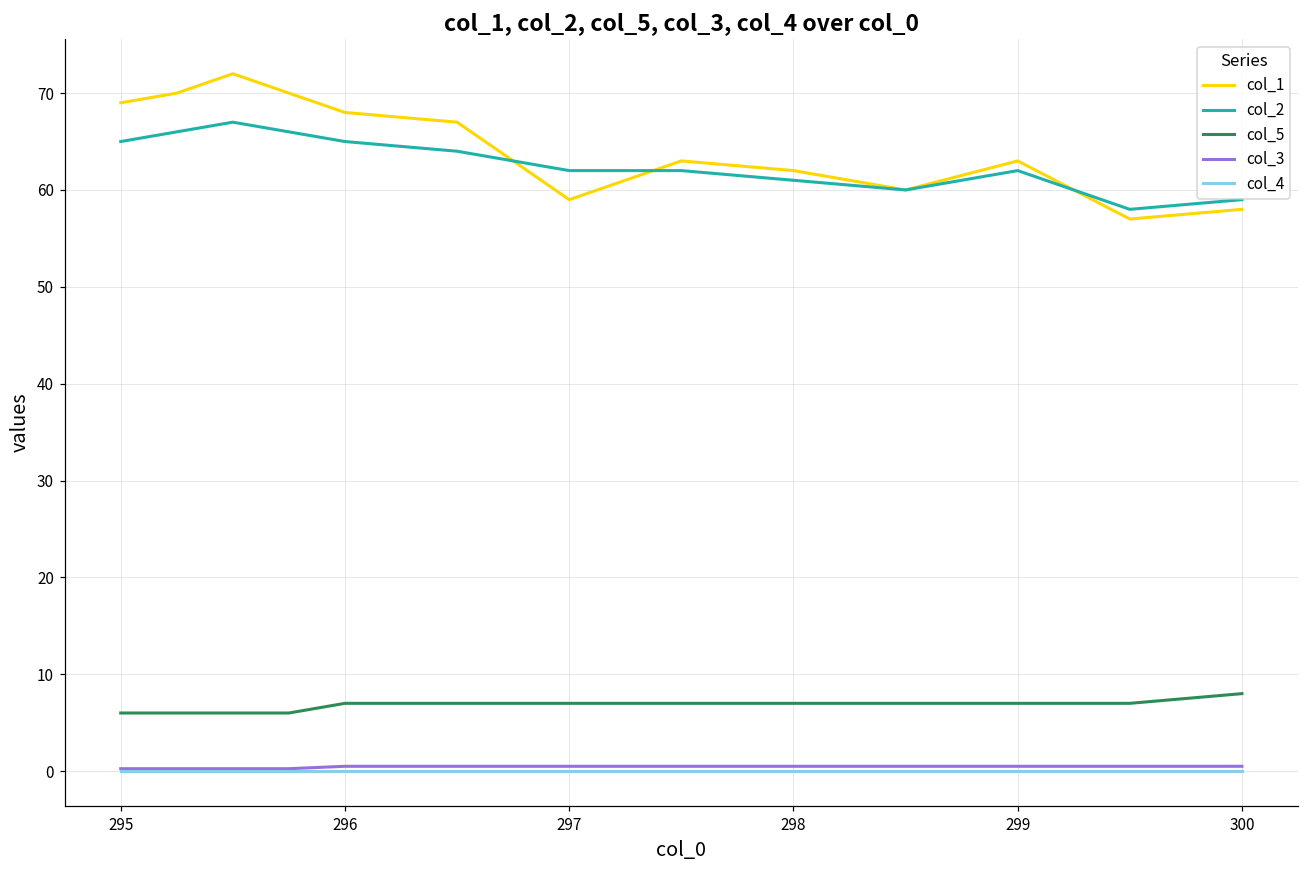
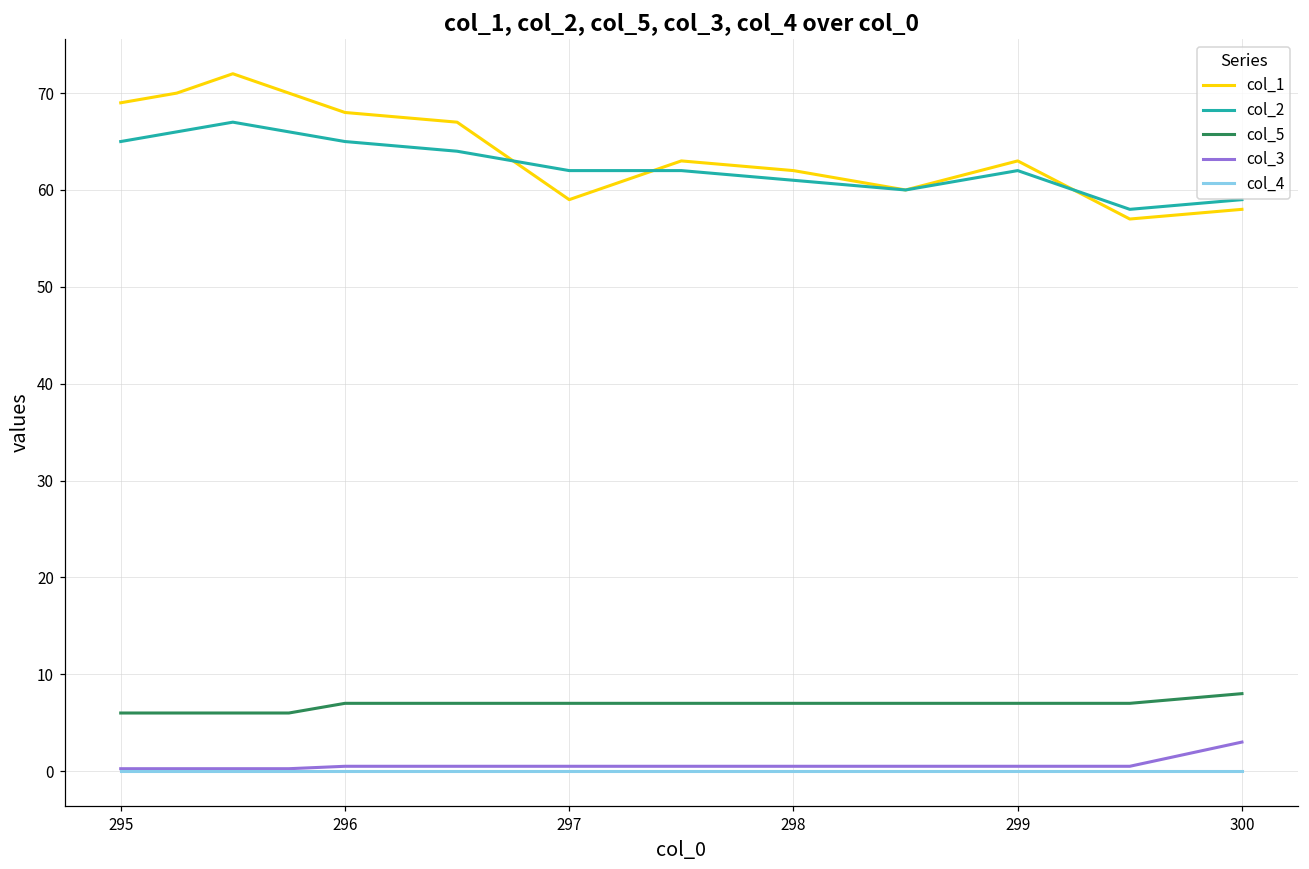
col_3, 300: 1 -> 3
